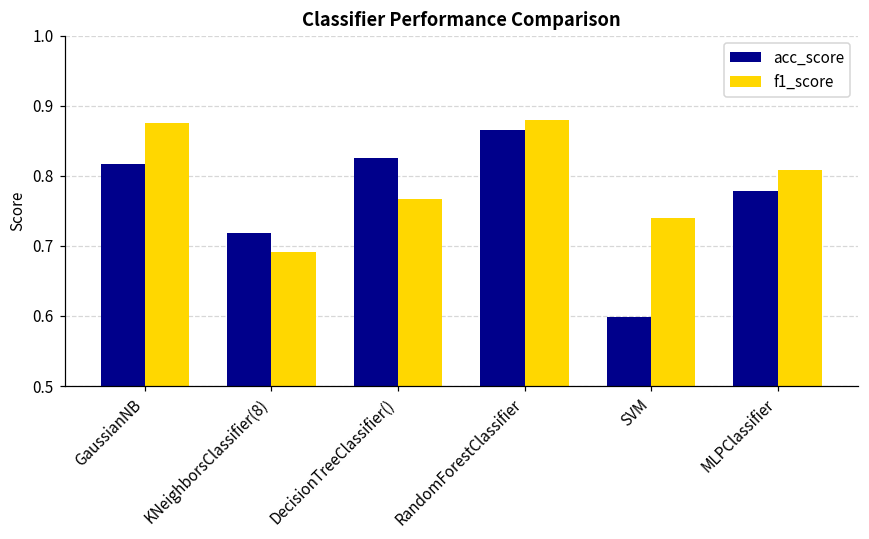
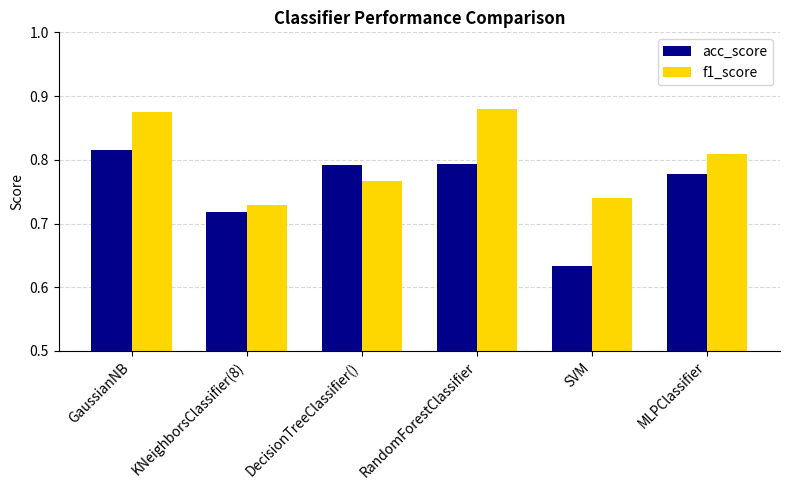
f1_score, KNeighborsClassifier(8): 0.69 -> 0.73
acc_score, DecisionTreeClassifier(): 0.83 -> 0.79
acc_score, RandomForestClassifier: 0.86 -> 0.79
acc_score, SVM: 0.60 -> 0.63
